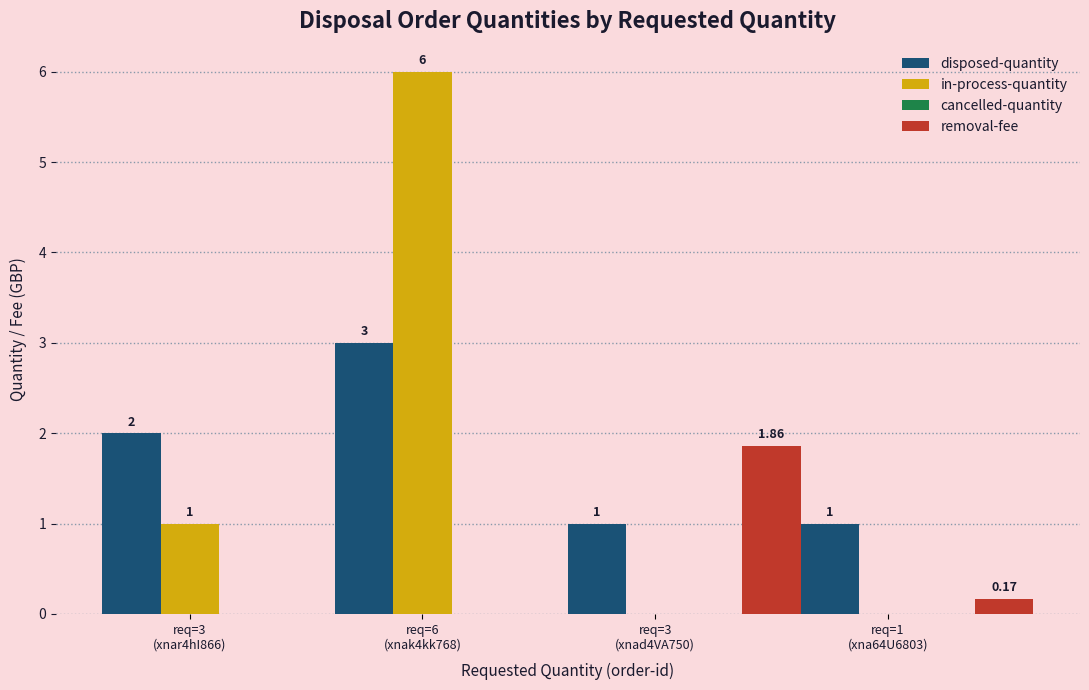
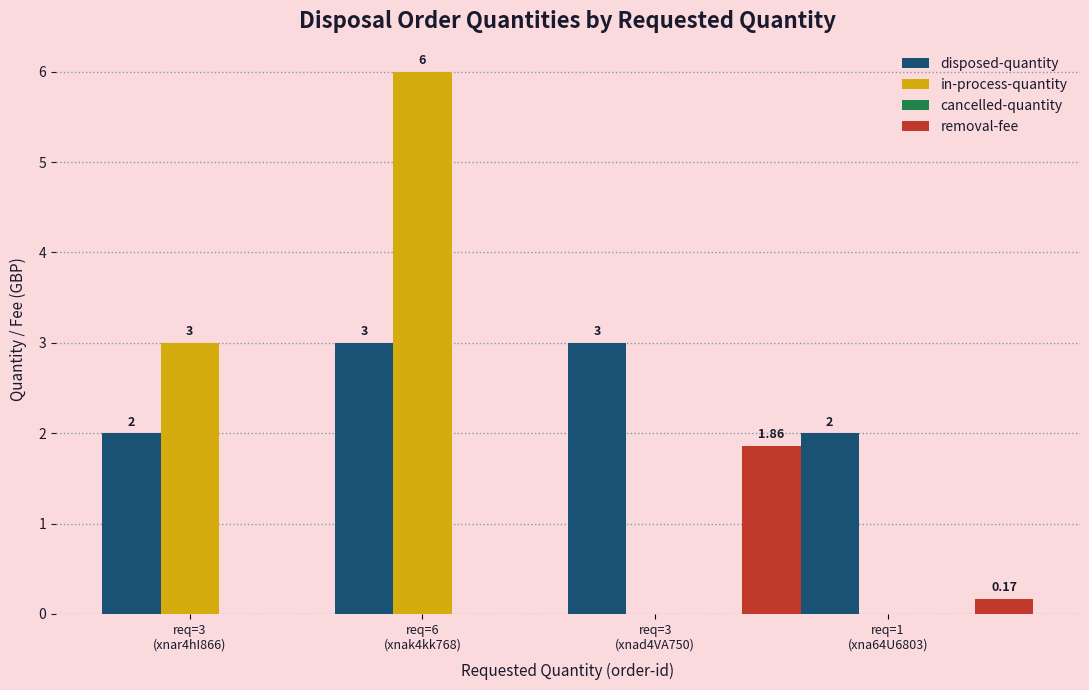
in-process-quantity, req=3 (xnar4hI866): 1 -> 3
disposed-quantity, req=3 (xnad4VA750): 1 -> 3
disposed-quantity, req=1 (xna64U6803): 1 -> 2
